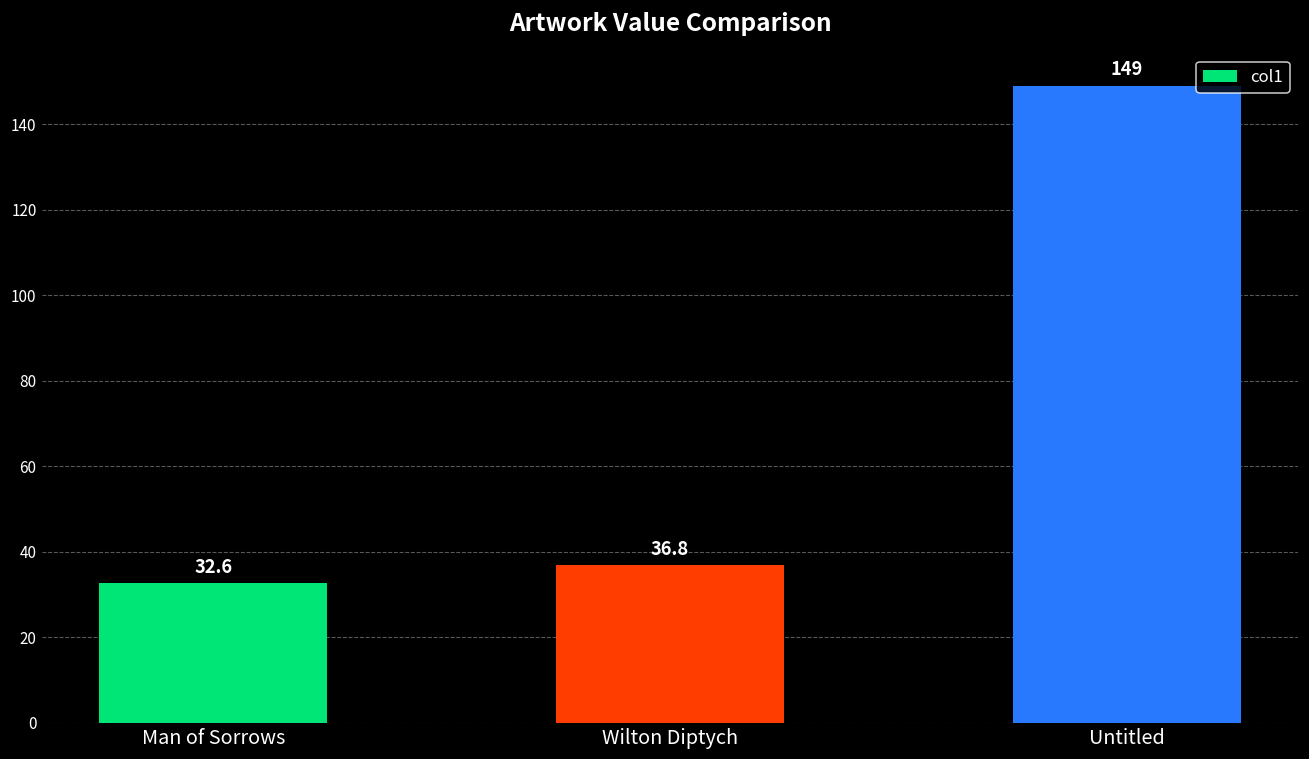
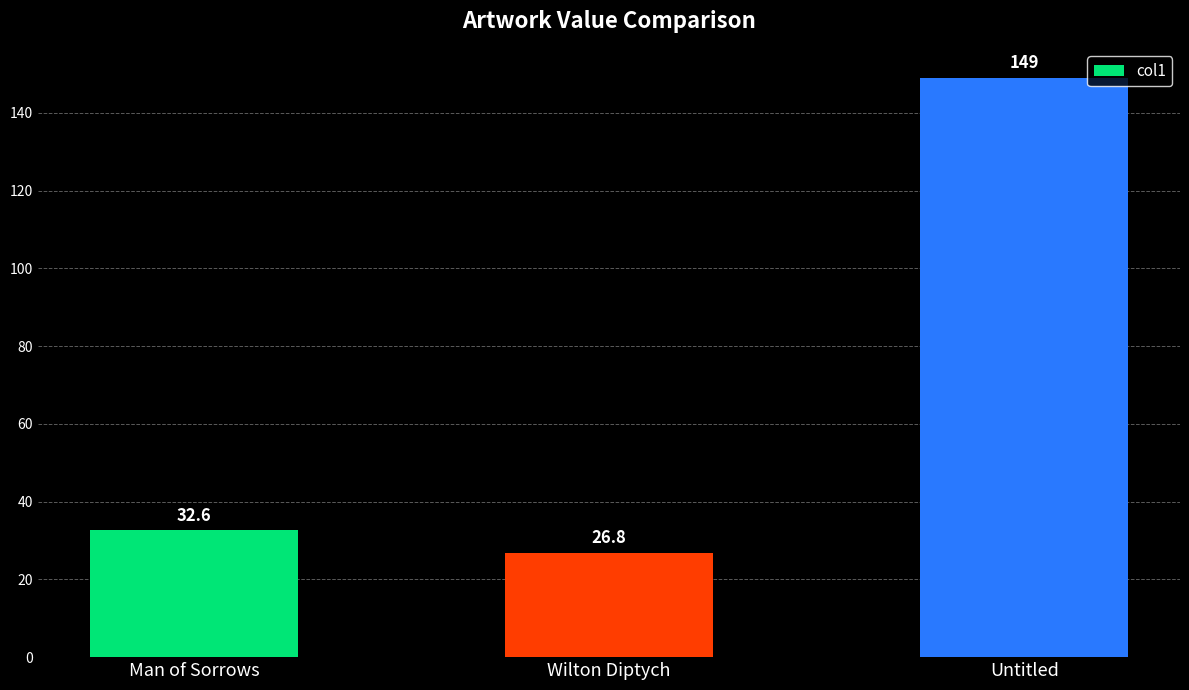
Wilton Diptych: 36.8 -> 26.8
